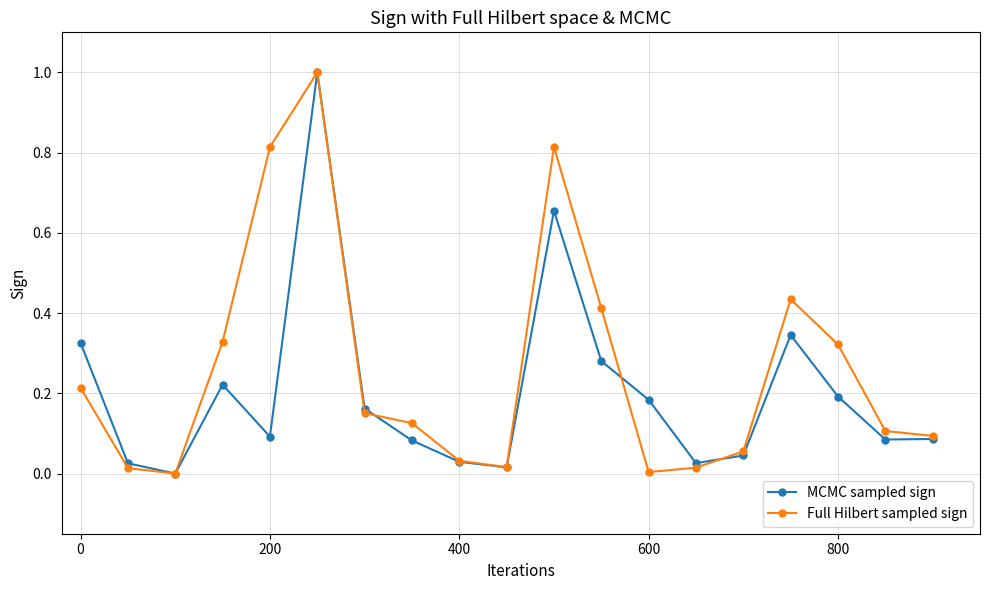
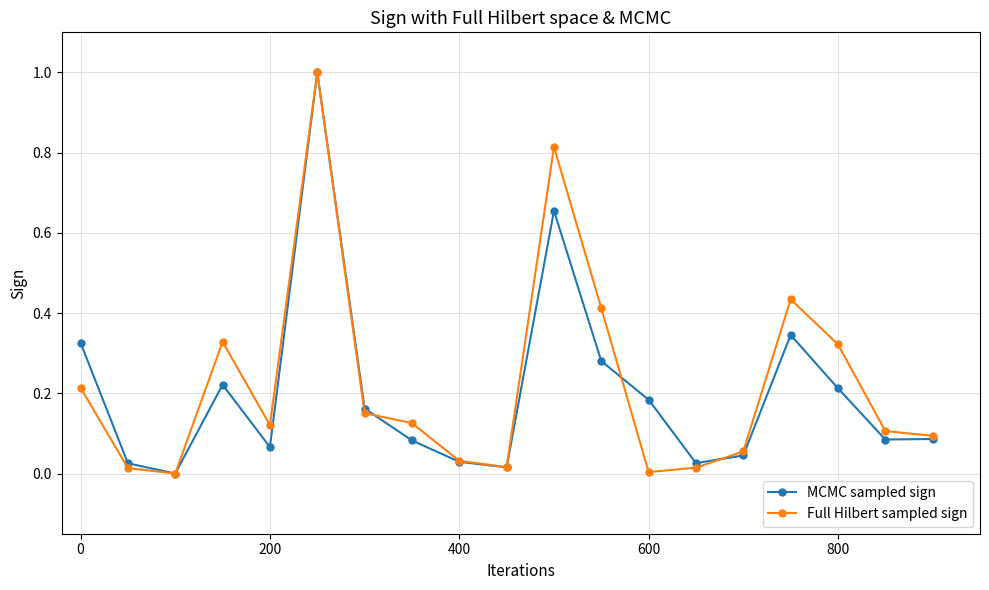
MCMC sampled sign, 200: 0.09 -> 0.07
Full Hilbert sampled sign, 200: 0.81 -> 0.12
MCMC sampled sign, 800: 0.19 -> 0.21
